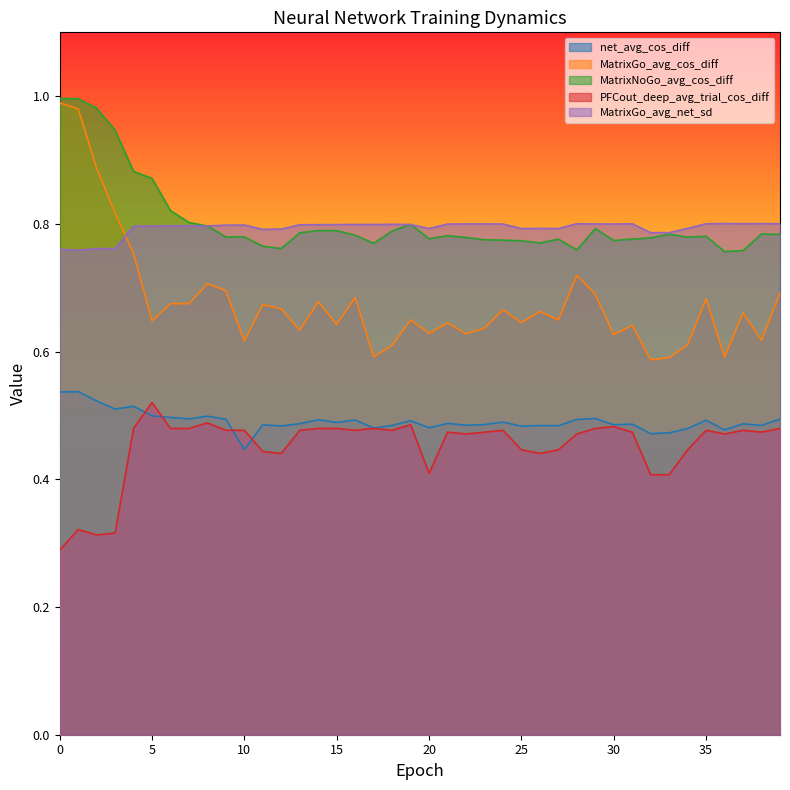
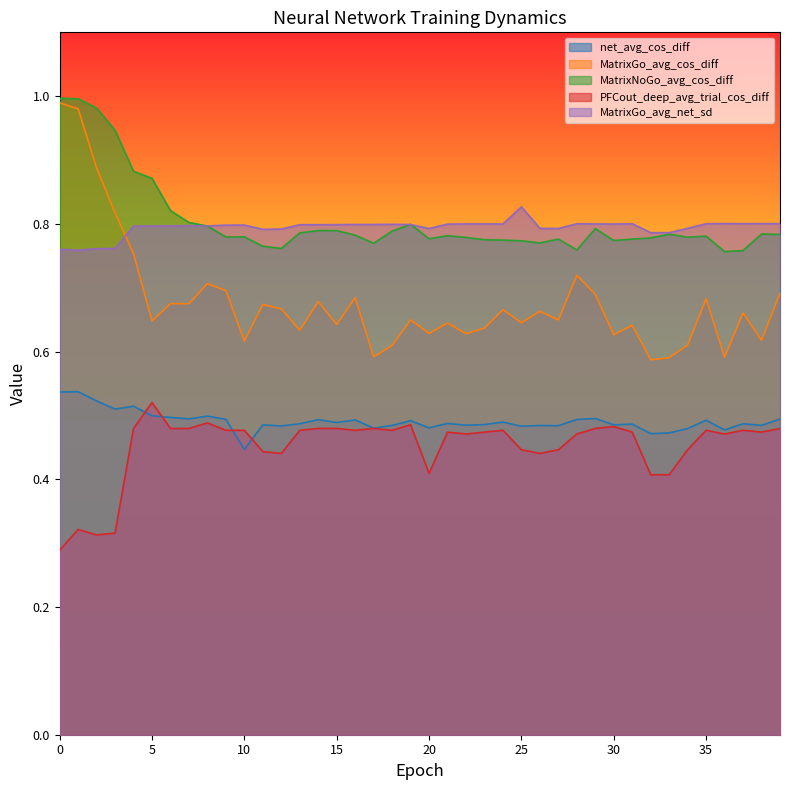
MatrixGo_avg_net_sd, 25: 0.79 -> 0.83
